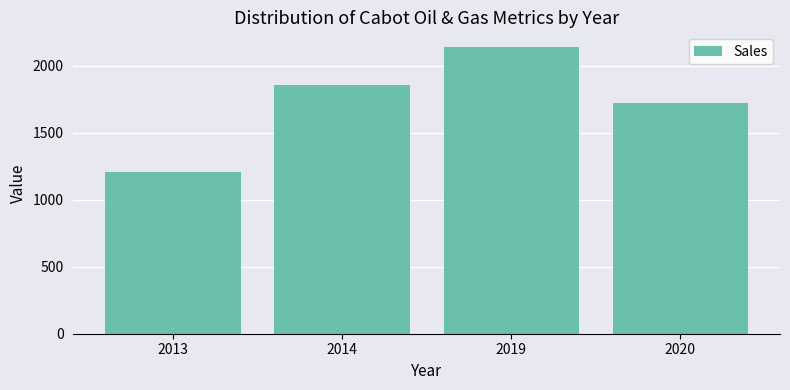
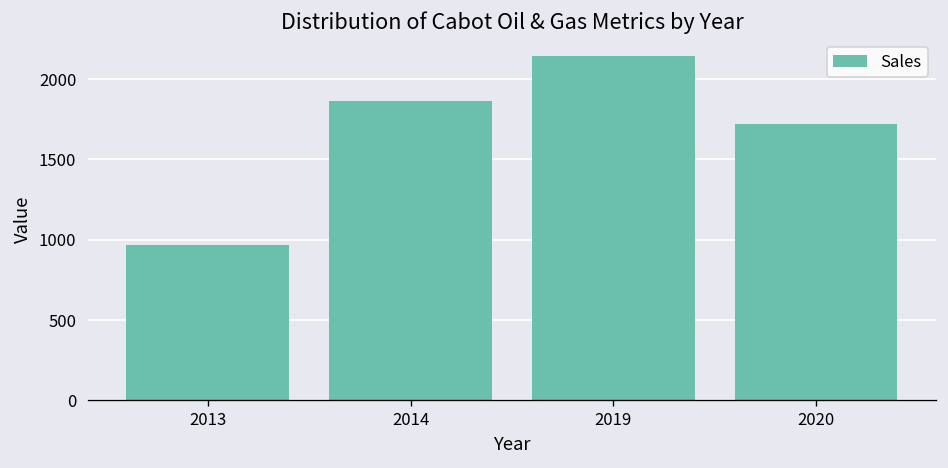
2013: 1210 -> 970
